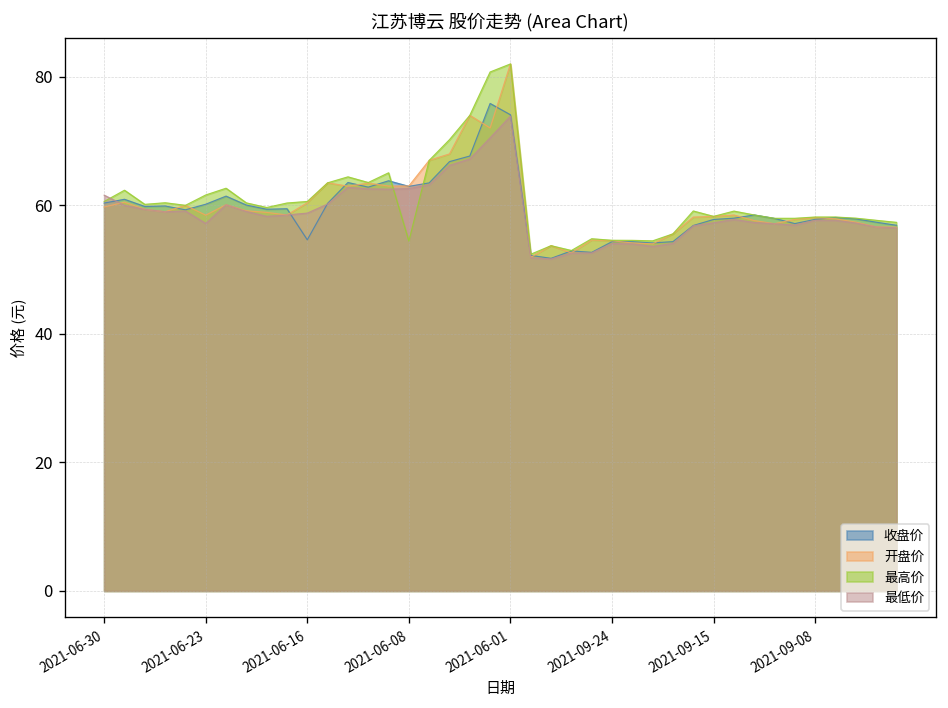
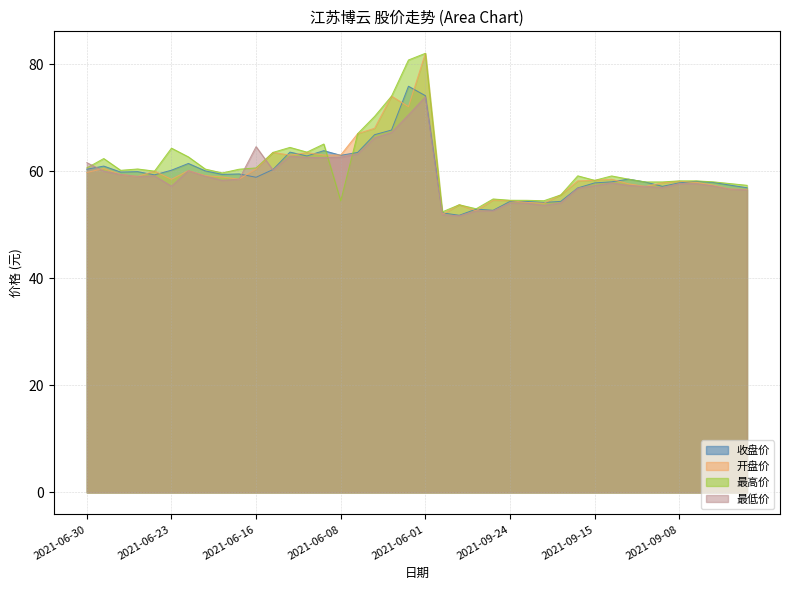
最高价, 2021-06-23: 62 -> 64
收盘价, 2021-06-16: 55 -> 59
最低价, 2021-06-16: 59 -> 65
